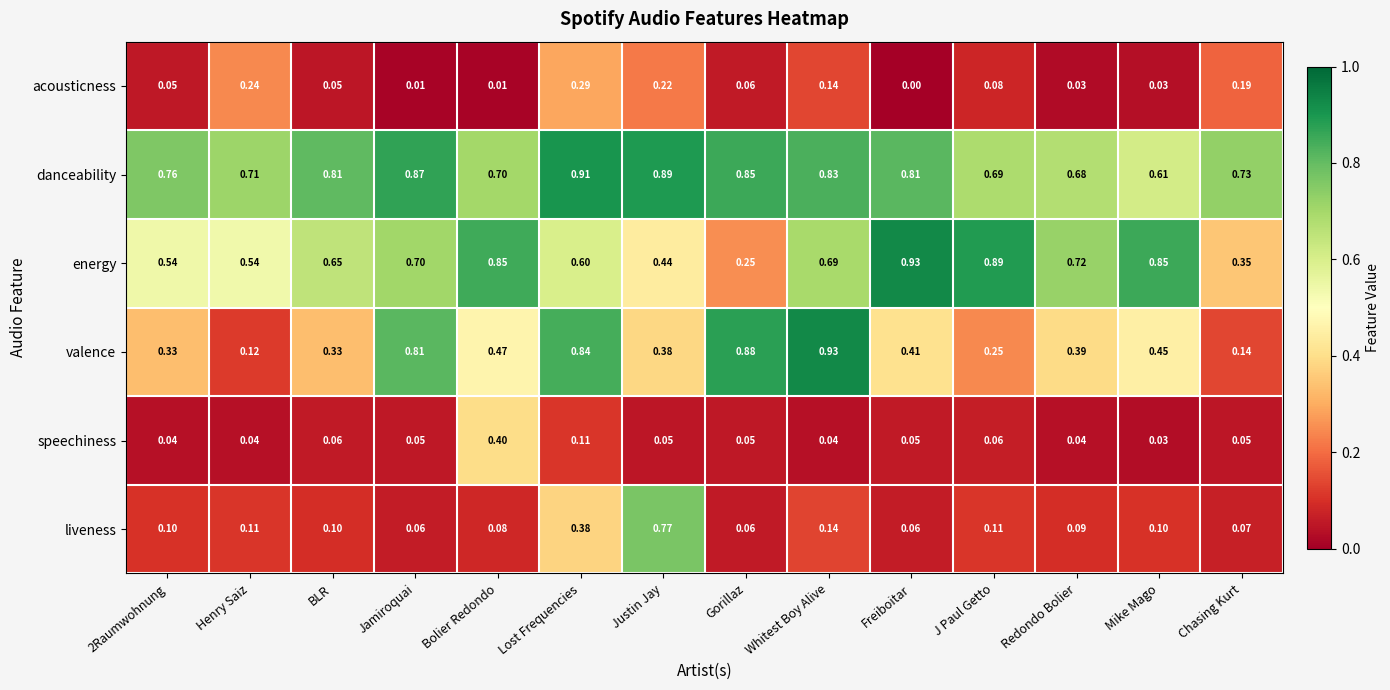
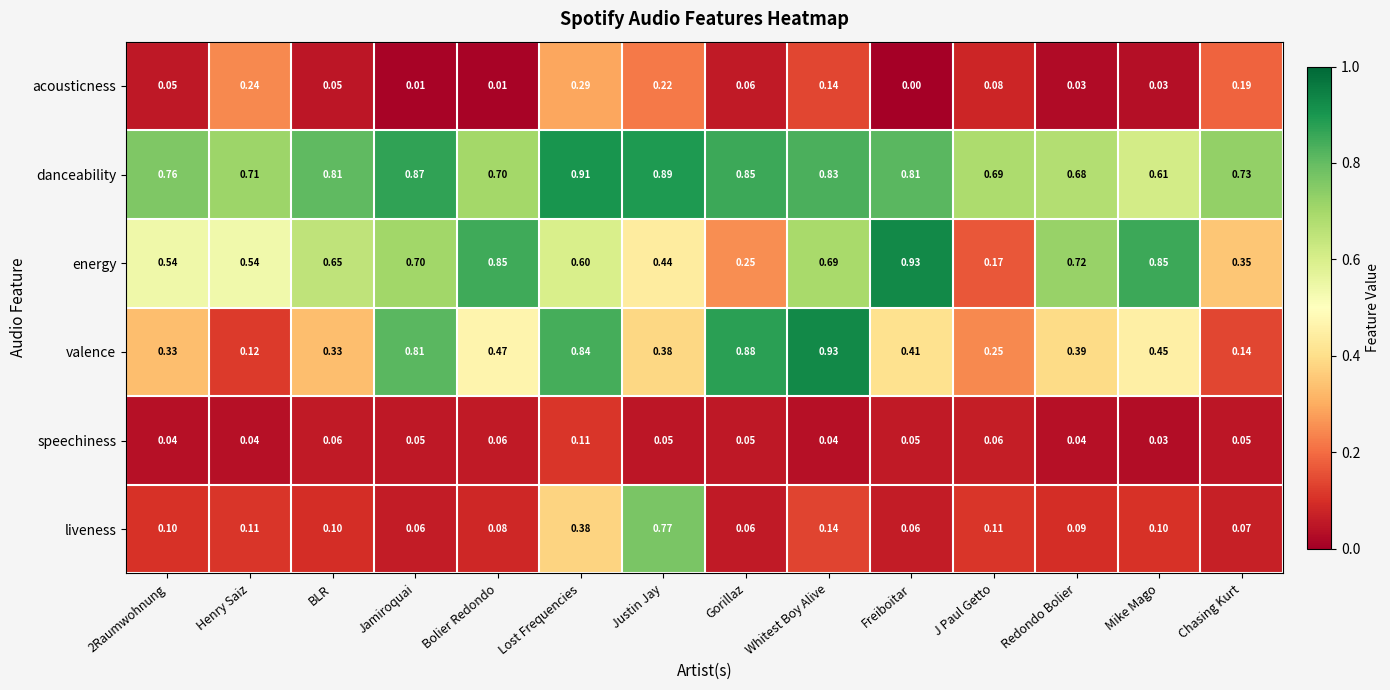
energy, J Paul Getto: 0.89 -> 0.17
speechiness, Bolier Redondo: 0.40 -> 0.06
